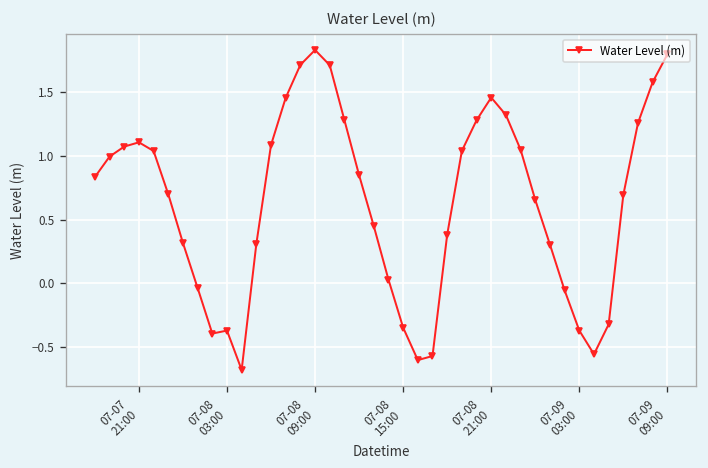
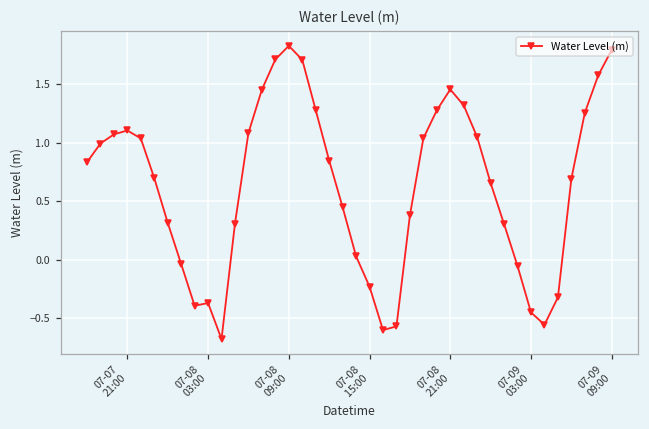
07-08 15:00: -0.35 -> -0.23
07-09 03:00: -0.37 -> -0.45
